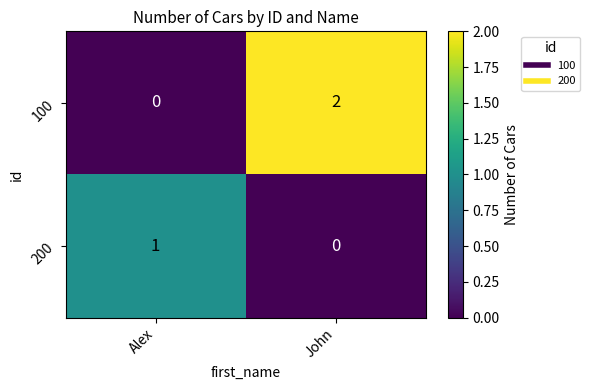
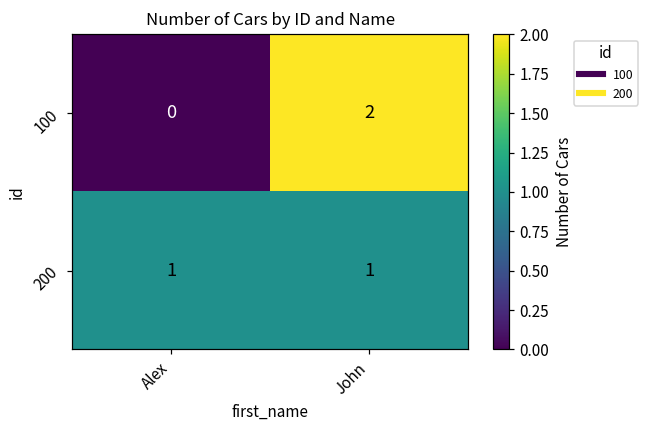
200, John: 0 -> 1
